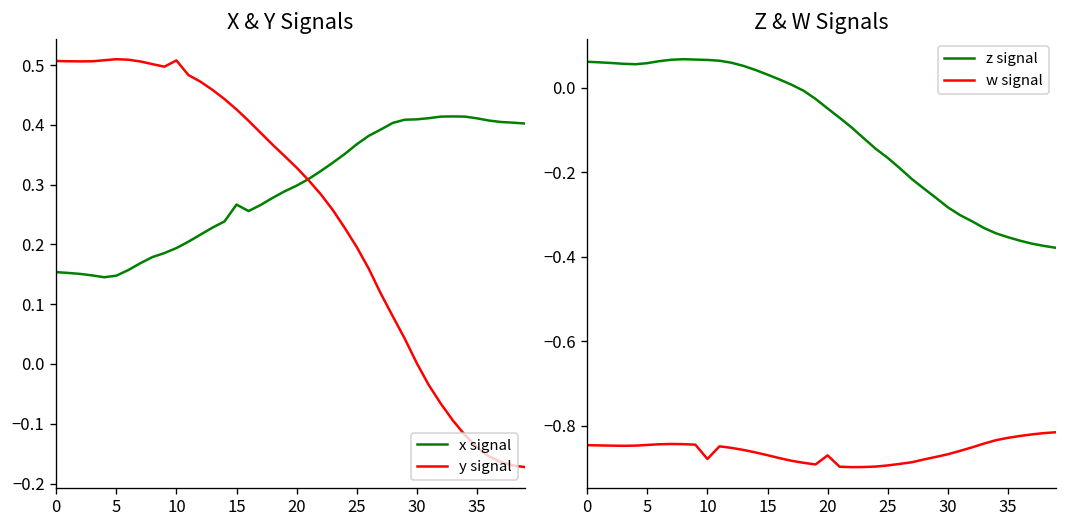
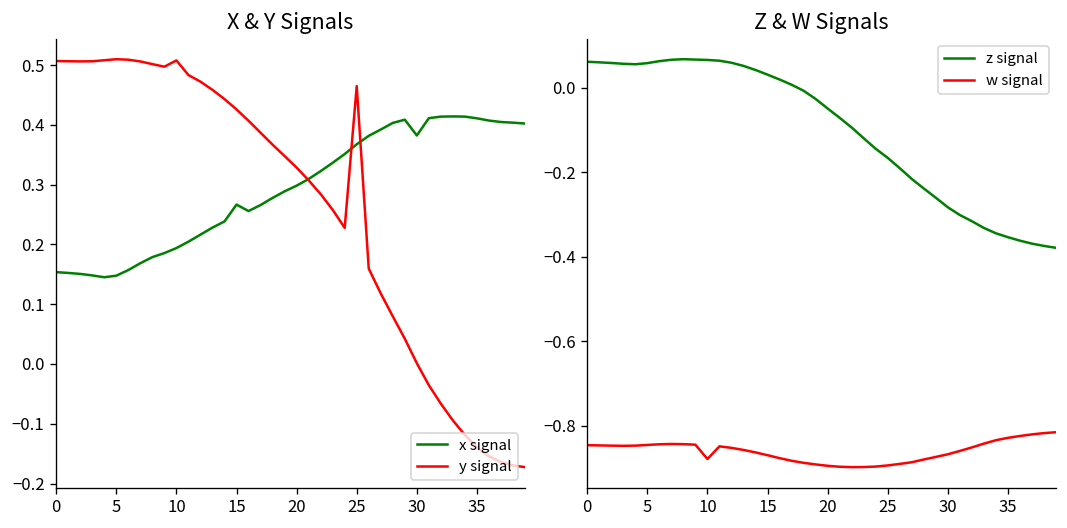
X & Y Signals, y signal, 25: 0.20 -> 0.47
X & Y Signals, x signal, 30: 0.41 -> 0.38
Z & W Signals, w signal, 20: -0.87 -> -0.89
